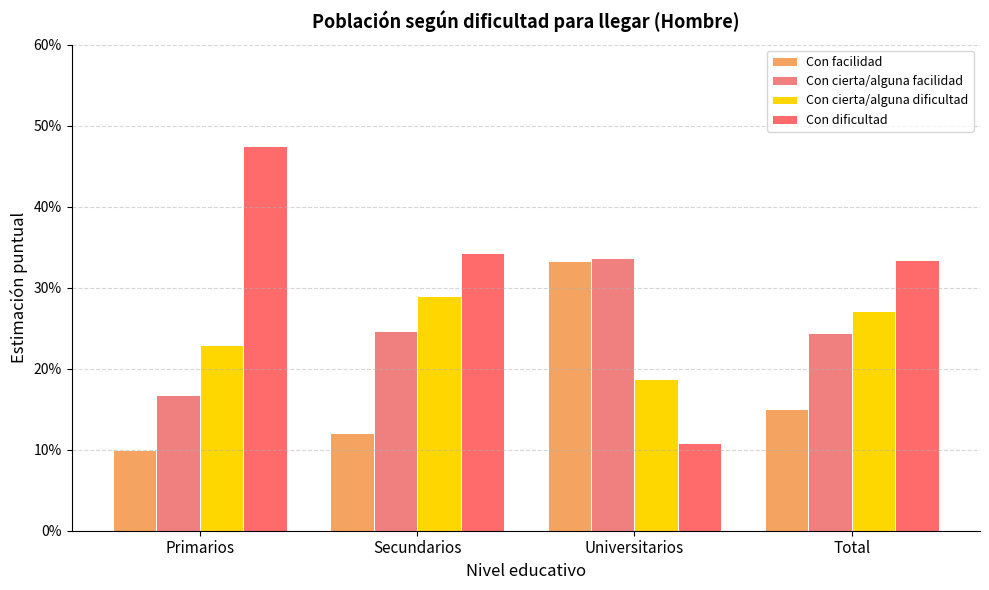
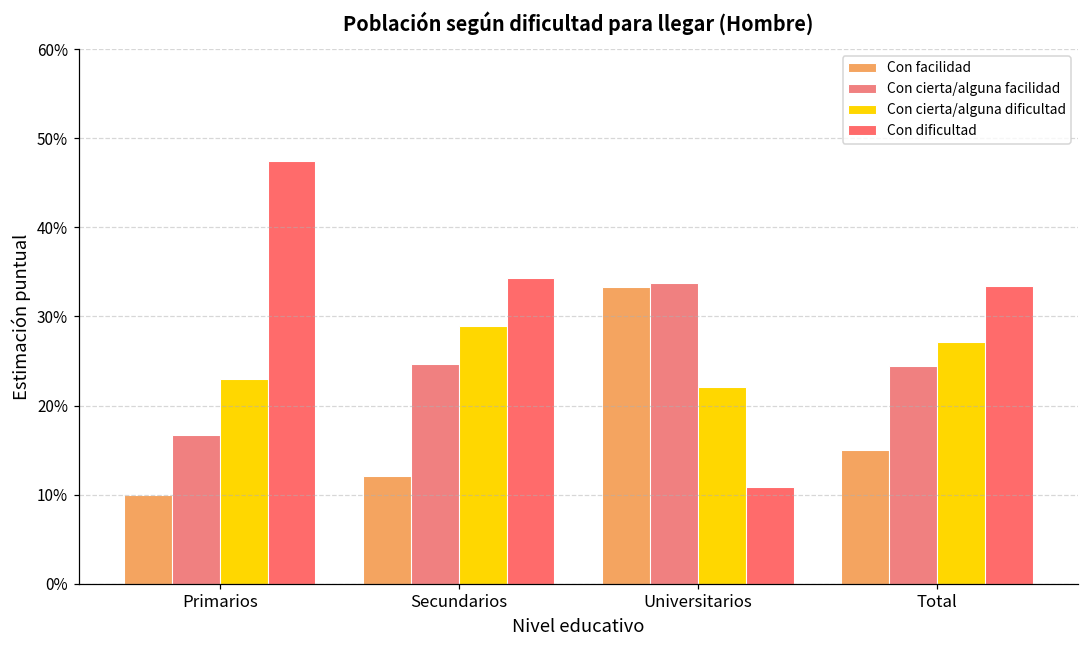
Con cierta/alguna dificultad, Universitarios: 19% -> 22%
